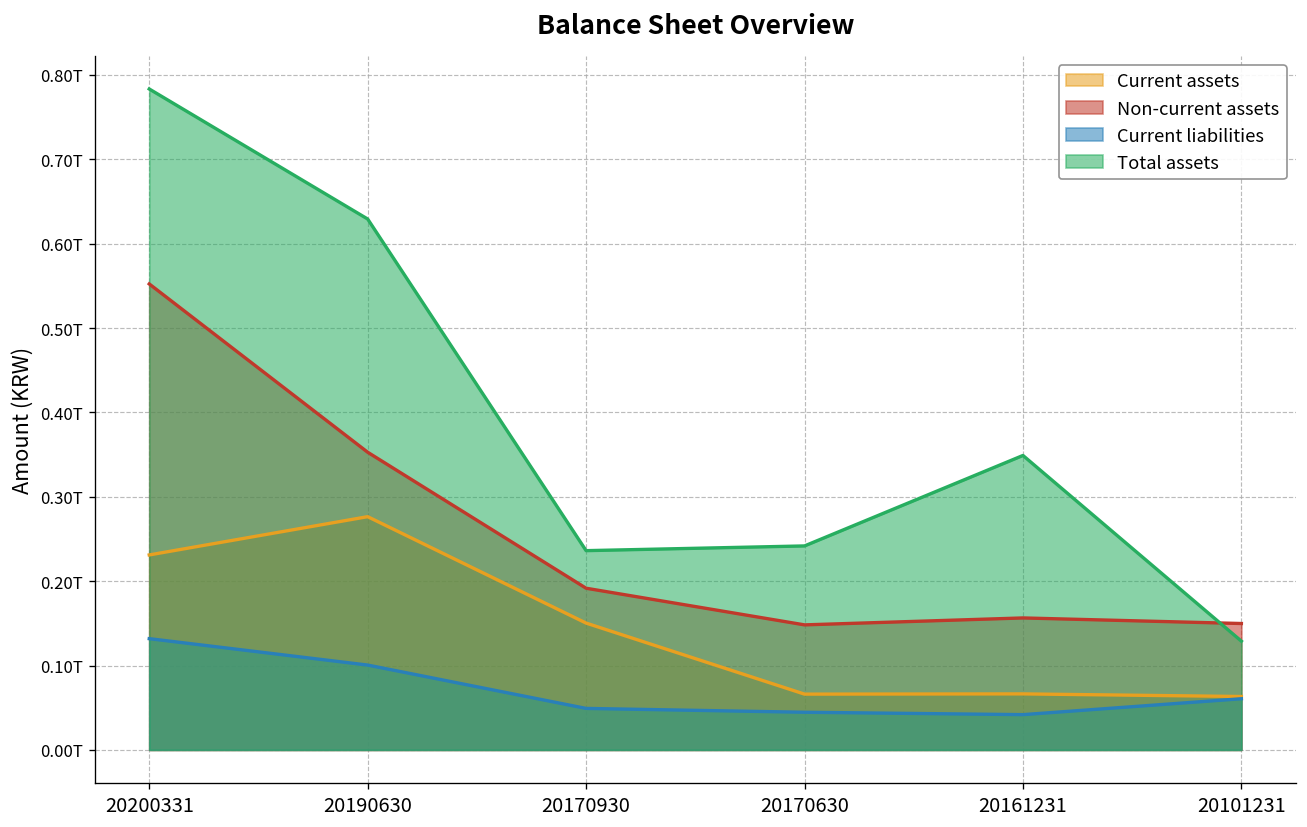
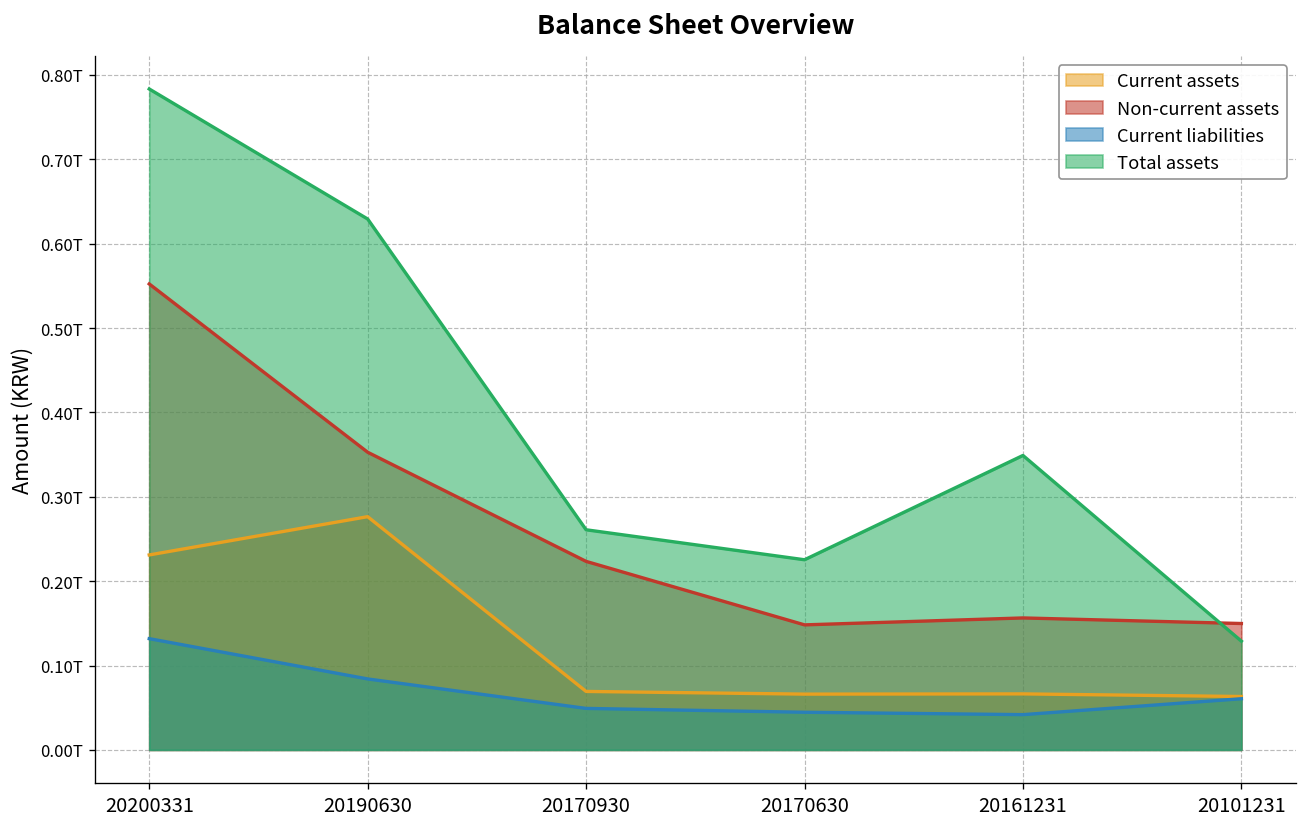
Current liabilities, 20190630: 0.10T -> 0.08T
Current assets, 20170930: 0.15T -> 0.07T
Non-current assets, 20170930: 0.19T -> 0.22T
Total assets, 20170930: 0.24T -> 0.26T
Total assets, 20170630: 0.24T -> 0.23T
